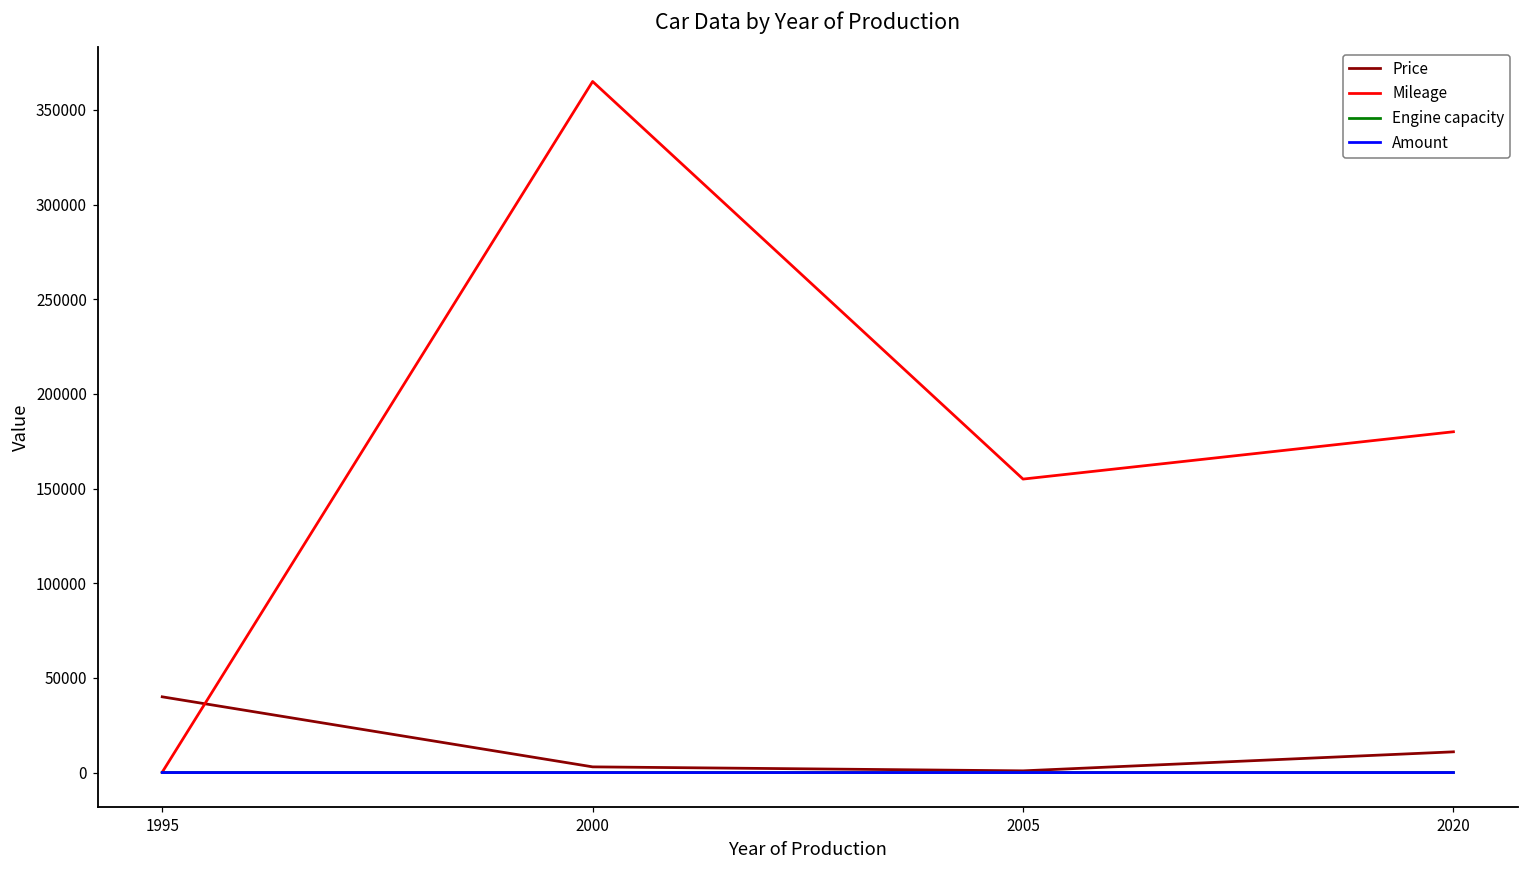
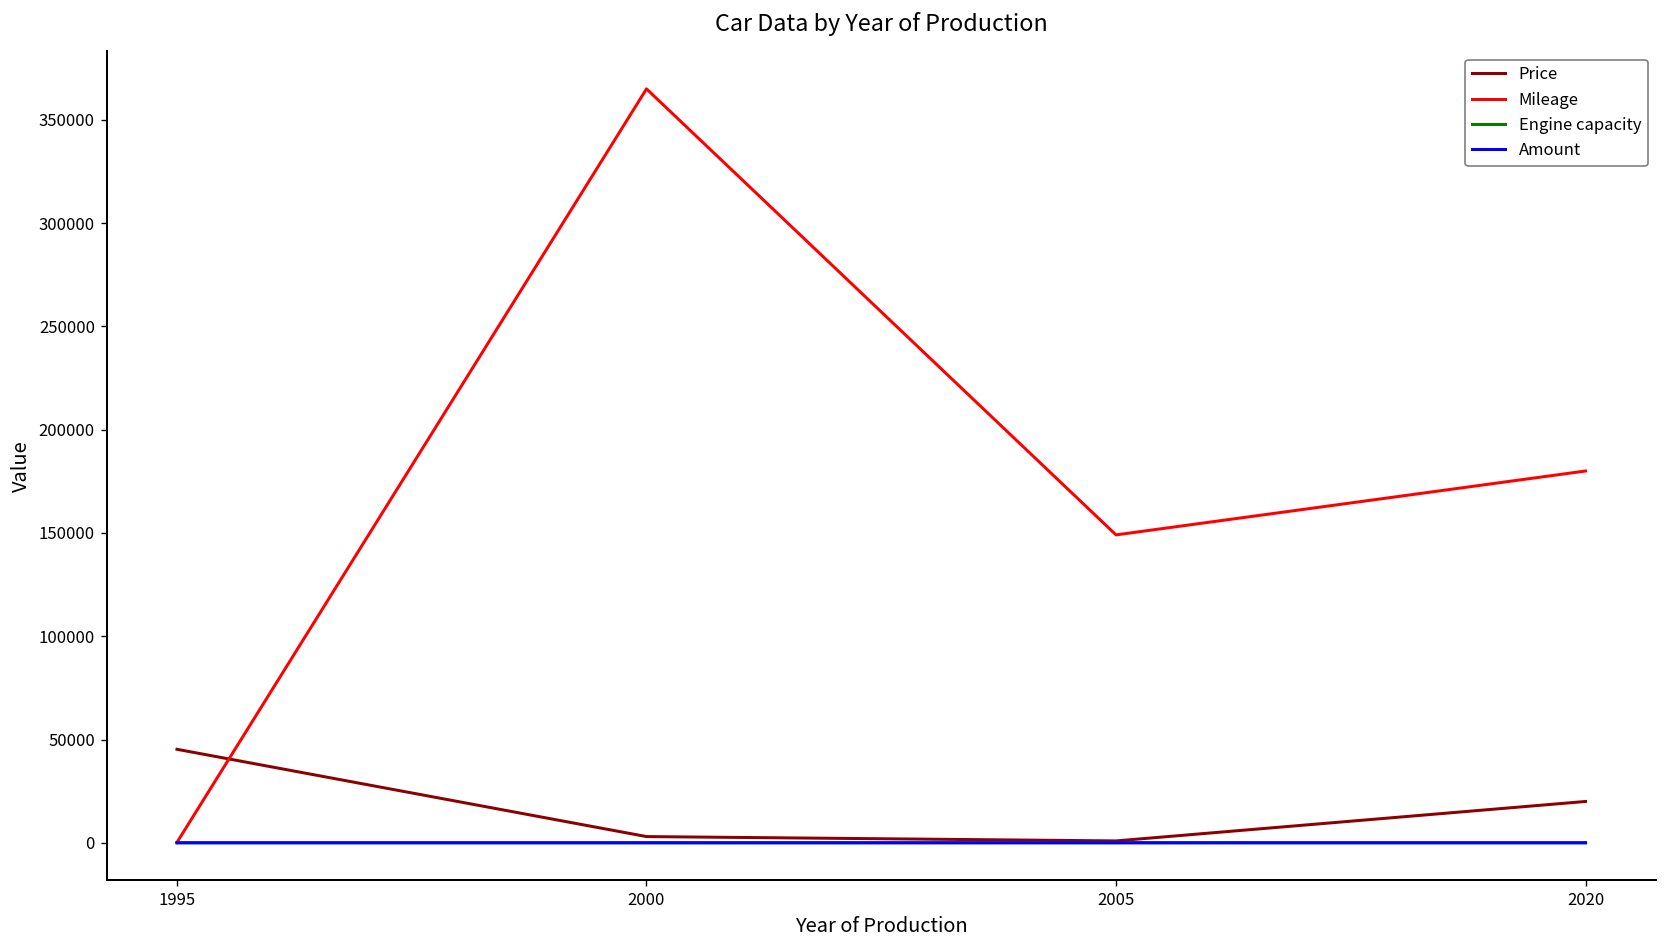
Price, 1995: 40000 -> 45000
Mileage, 2005: 155000 -> 149000
Price, 2020: 11000 -> 20000
